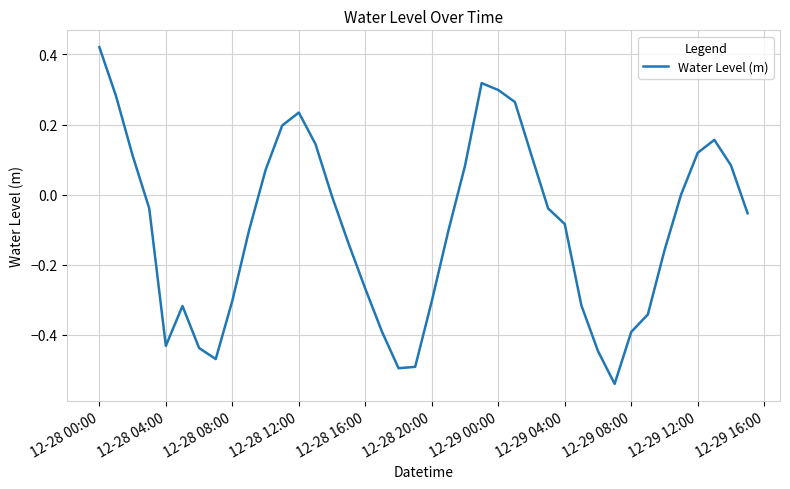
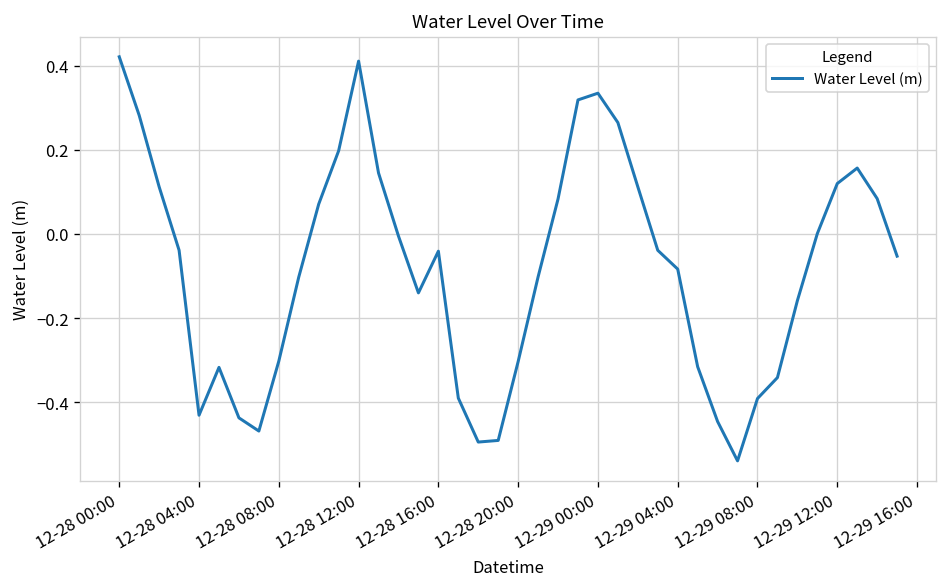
12-28 12:00: 0.23 -> 0.41
12-28 16:00: -0.27 -> -0.04
12-29 00:00: 0.30 -> 0.33
